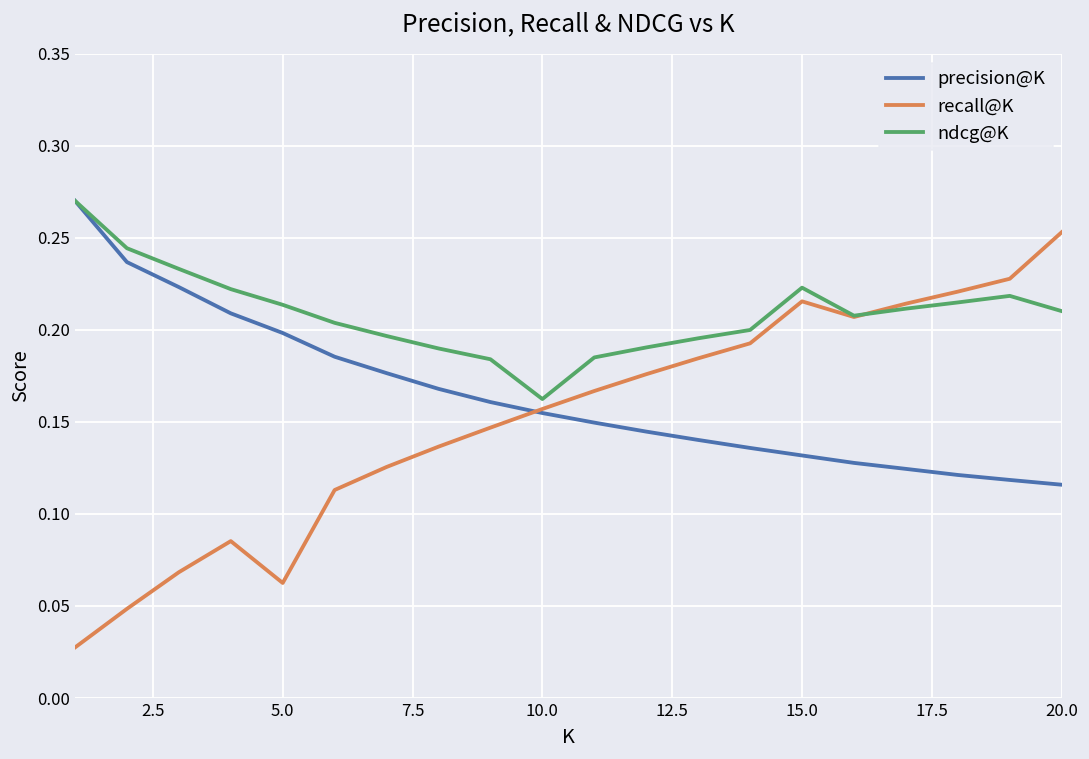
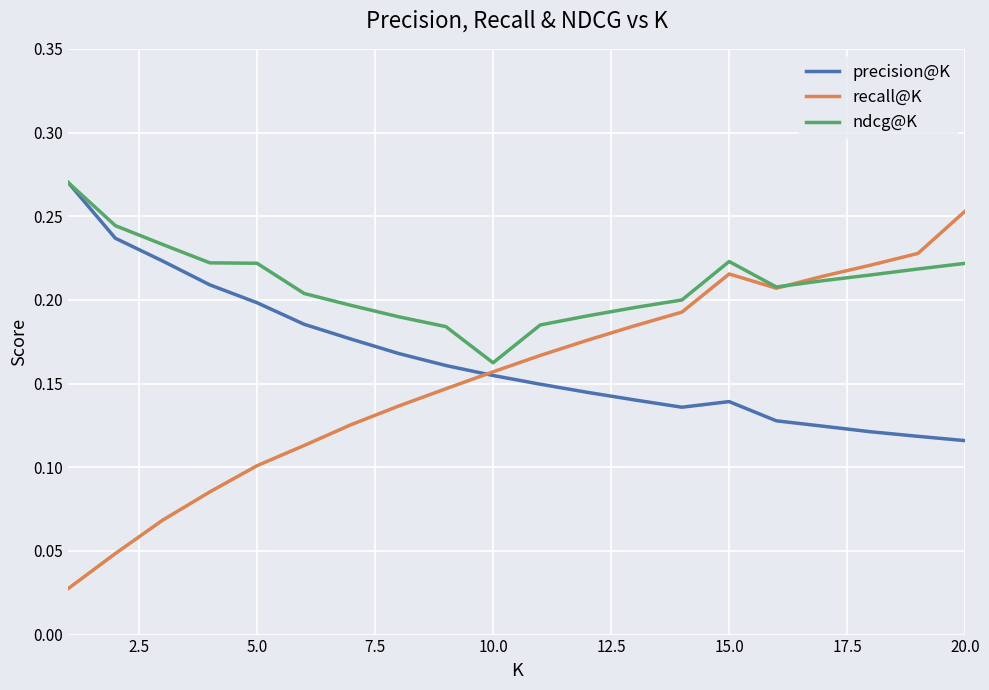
recall@K, 5.0: 0.063 -> 0.101
ndcg@K, 5.0: 0.214 -> 0.222
precision@K, 15.0: 0.132 -> 0.139
ndcg@K, 20.0: 0.210 -> 0.222
